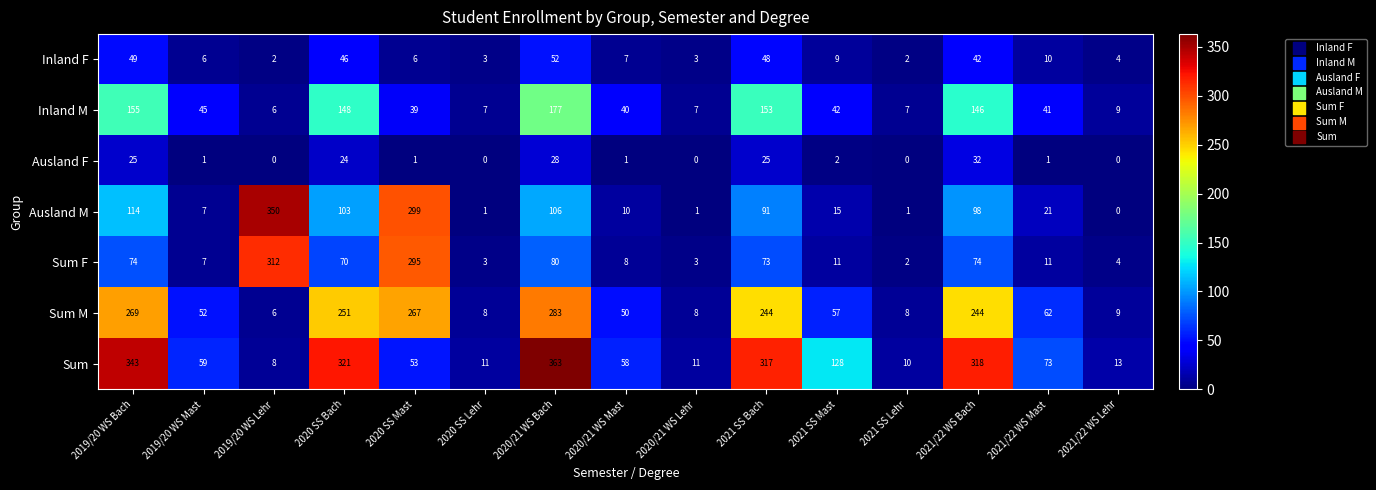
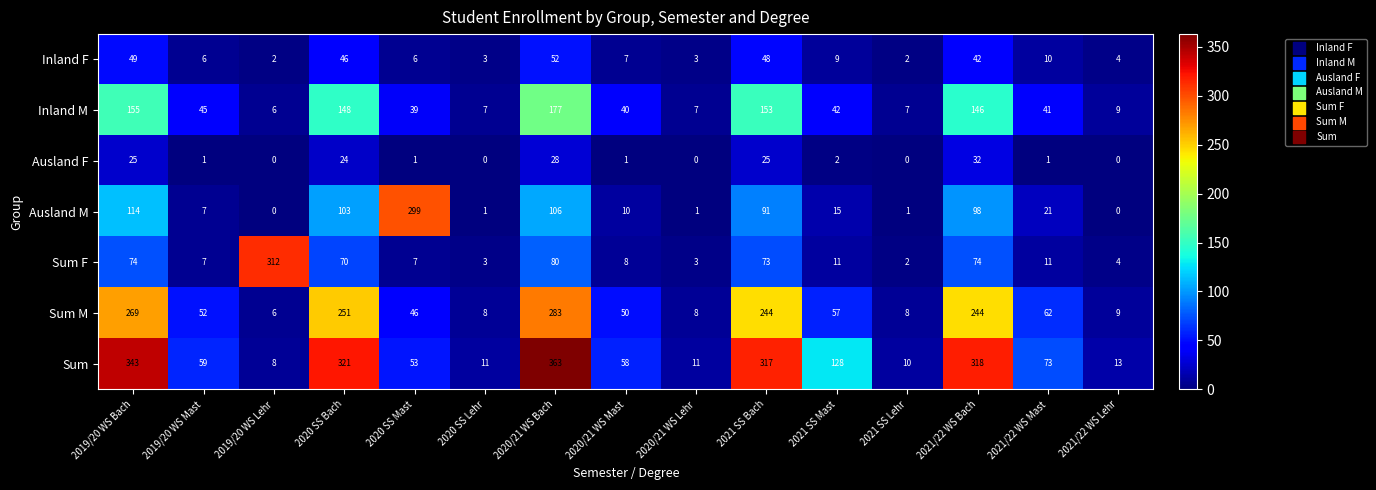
Ausland M, 2019/20 WS Lehr: 350 -> 0
Sum F, 2020 SS Mast: 295 -> 7
Sum M, 2020 SS Mast: 267 -> 46
